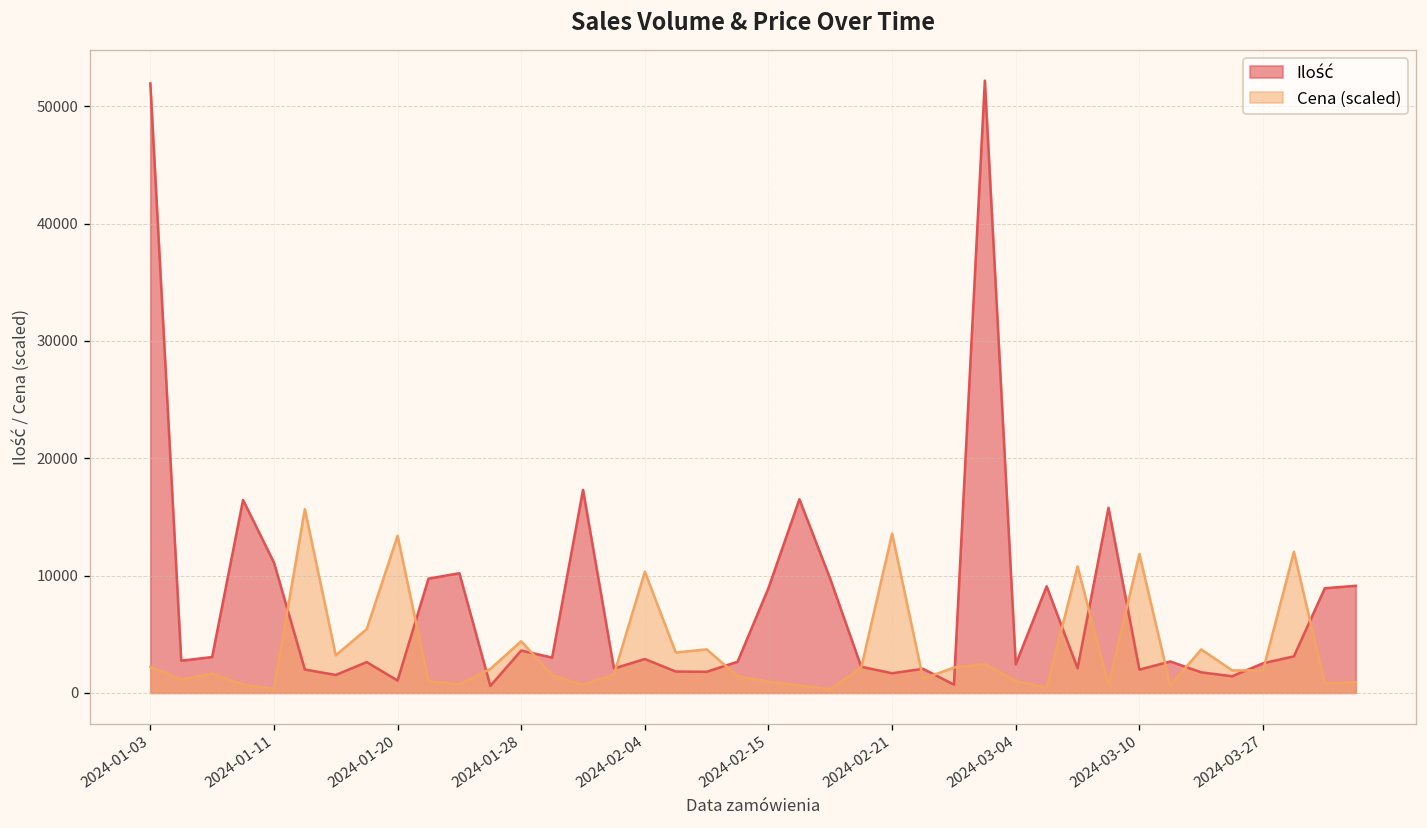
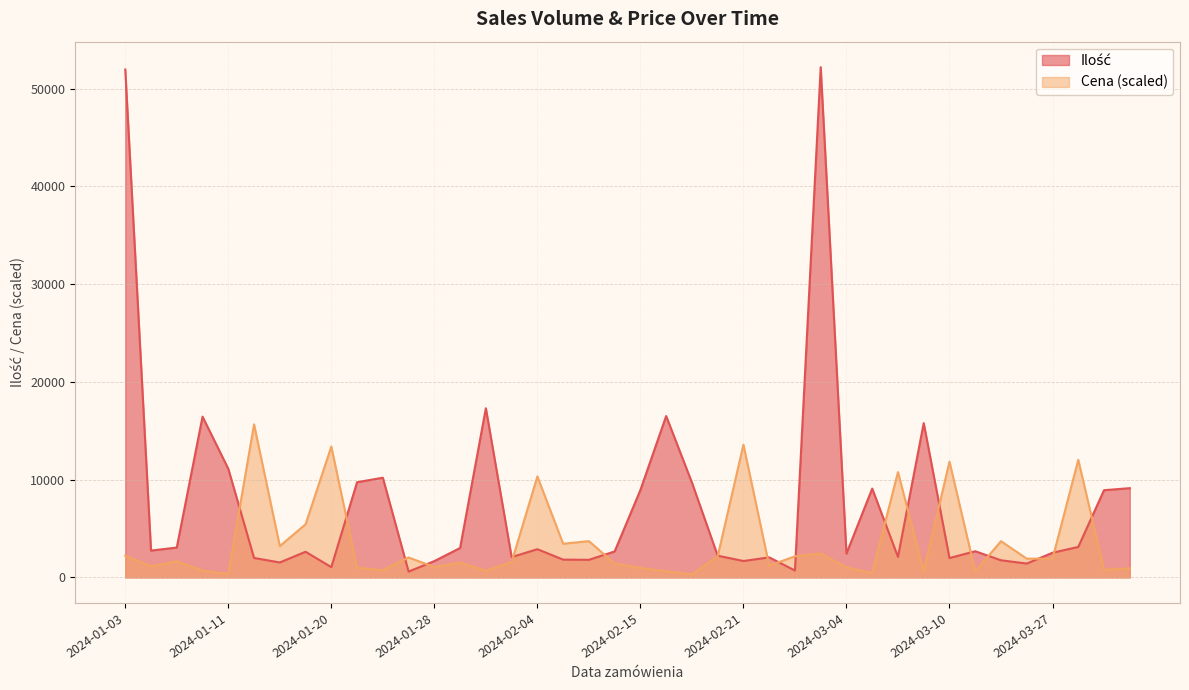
Ilość, 2024-01-28: 4000 -> 2000
Cena (scaled), 2024-01-28: 4000 -> 1000
